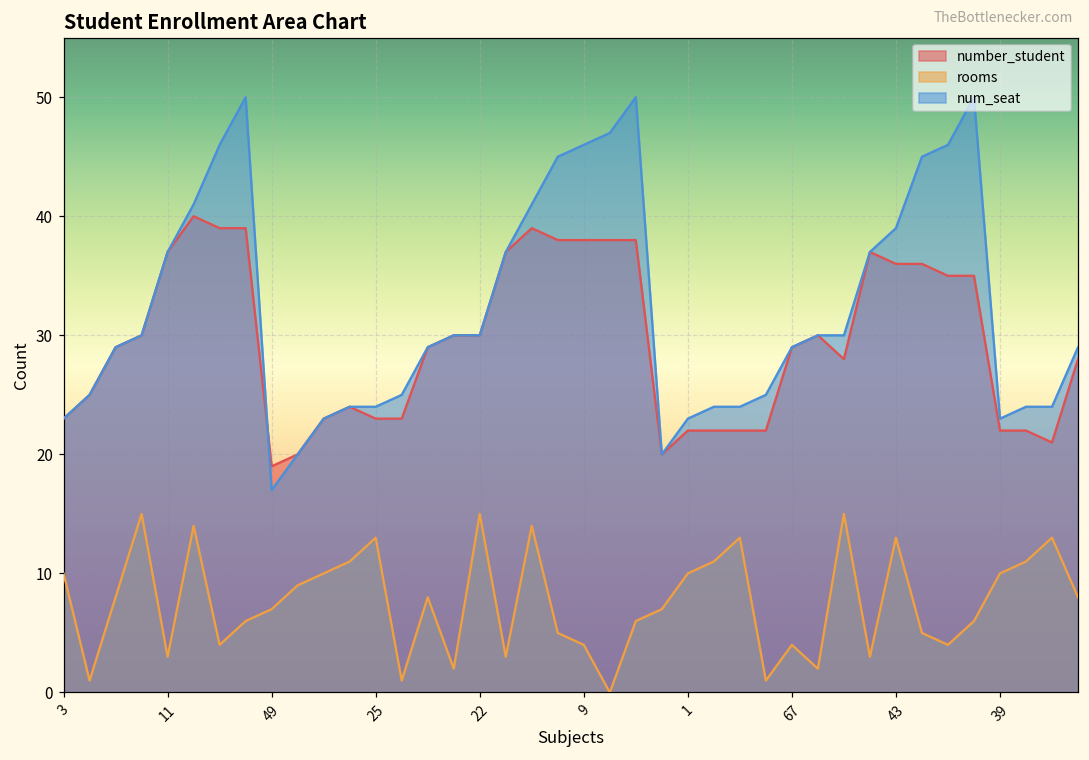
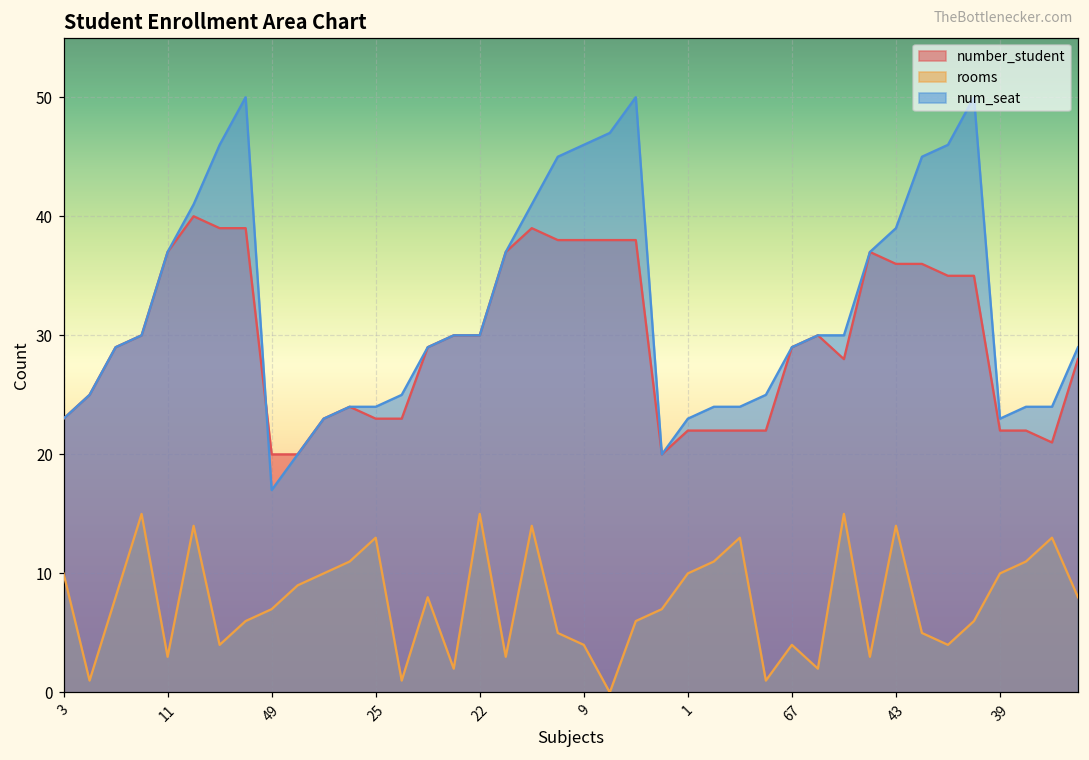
number_student, 49: 19 -> 20
rooms, 43: 13 -> 14
